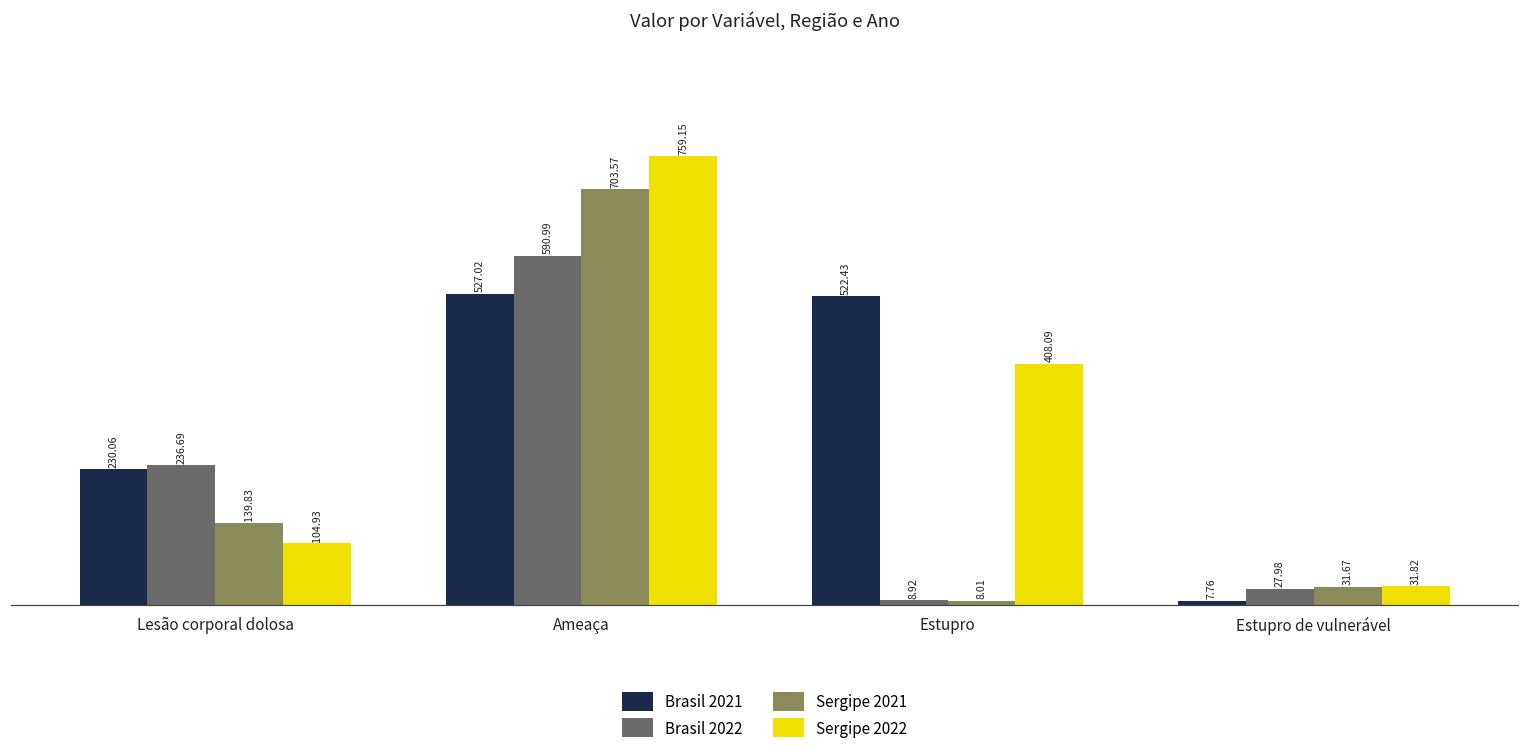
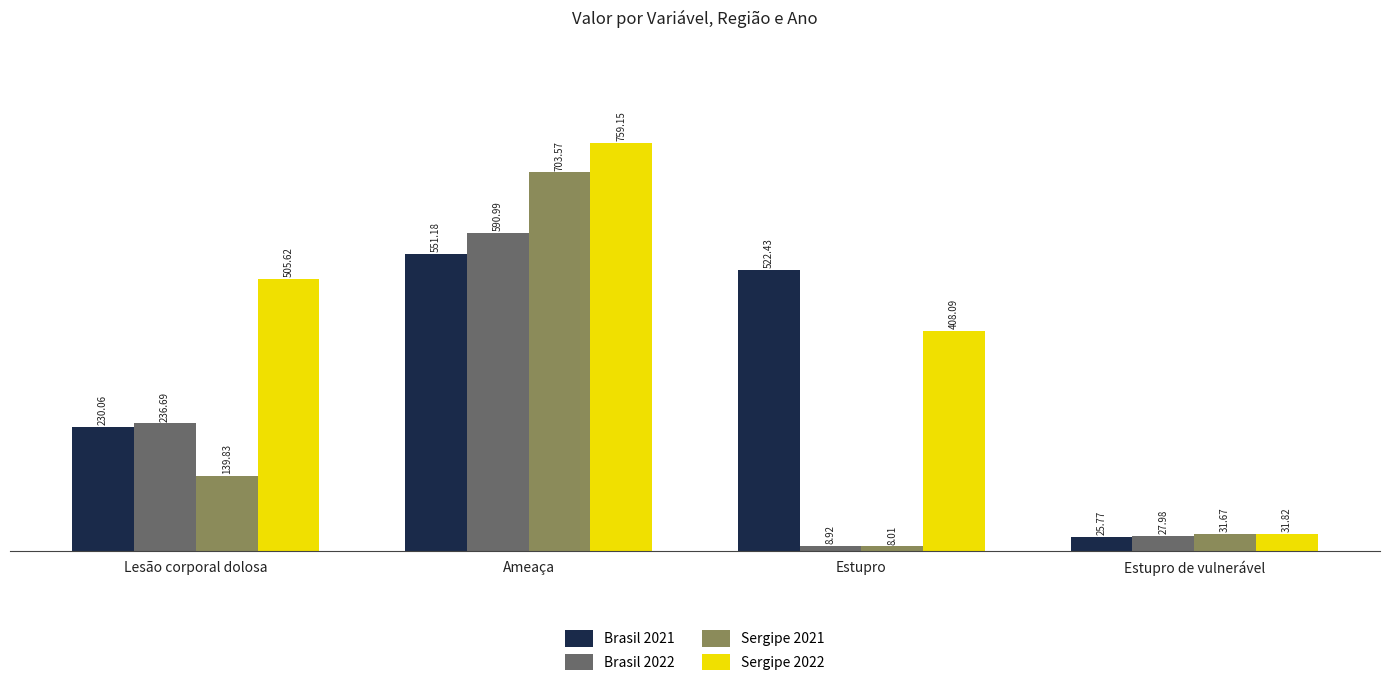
Sergipe 2022, Lesão corporal dolosa: 104.93 -> 505.62
Brasil 2021, Ameaça: 527.02 -> 551.18
Brasil 2021, Estupro de vulnerável: 7.76 -> 25.77
